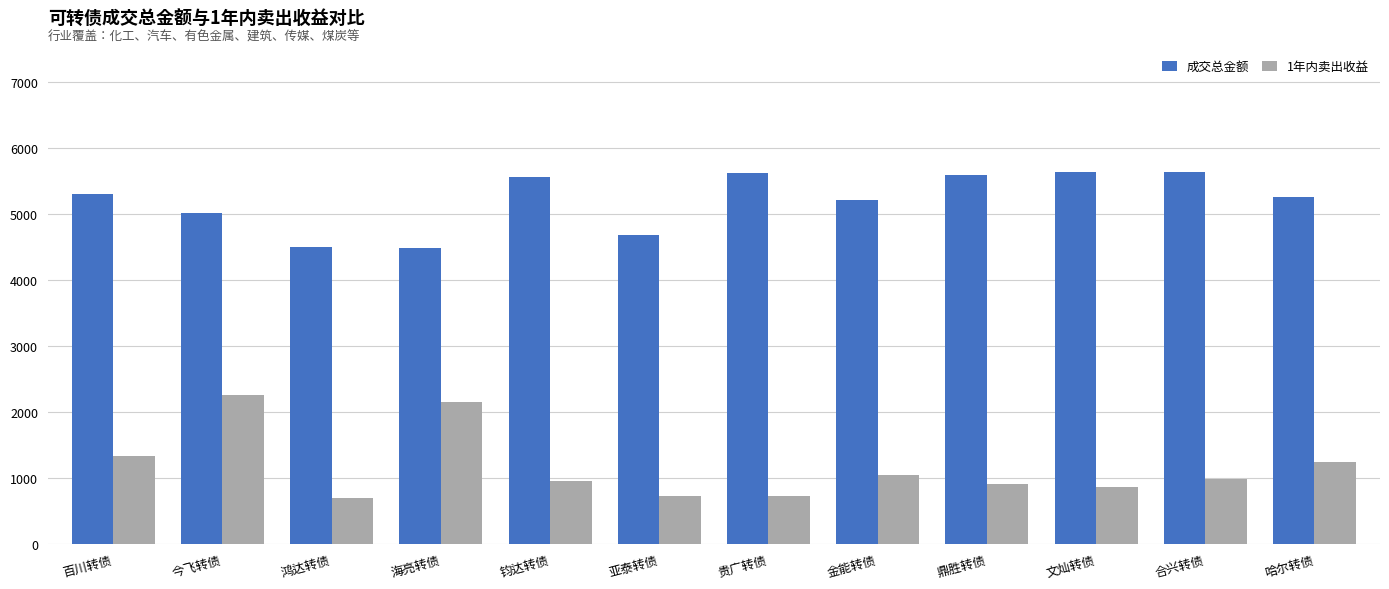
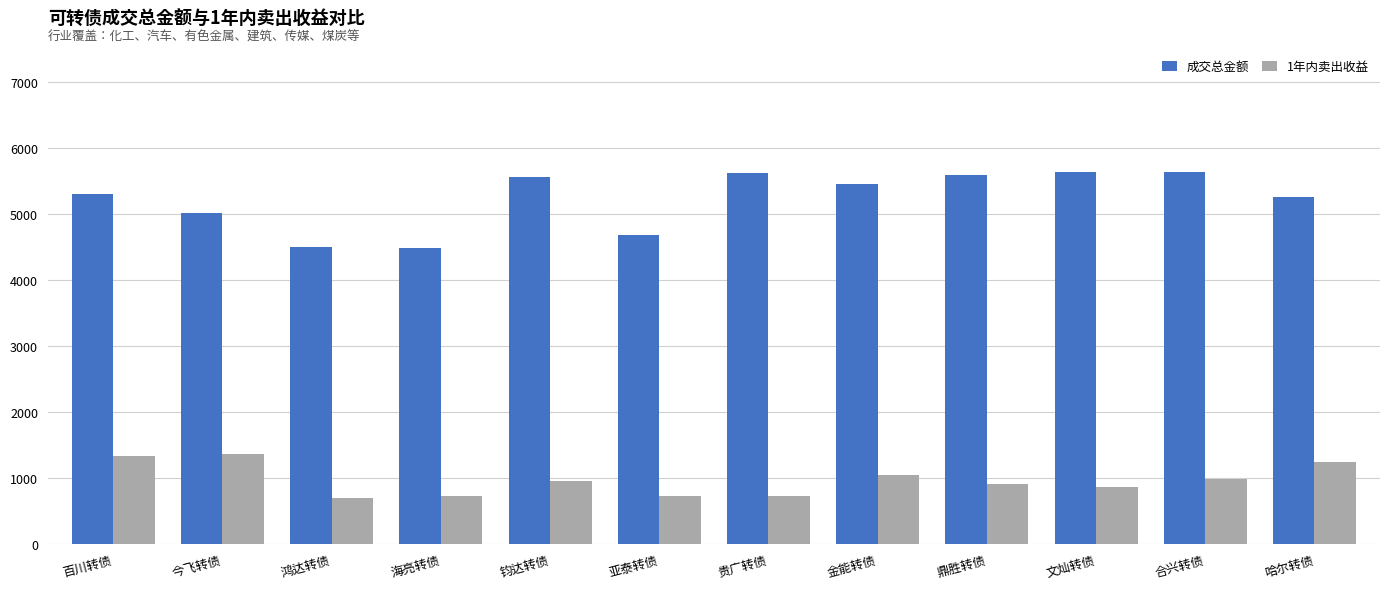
1年内卖出收益, 今飞转债: 2300 -> 1400
1年内卖出收益, 海亮转债: 2100 -> 700
成交总金额, 金能转债: 5200 -> 5500
